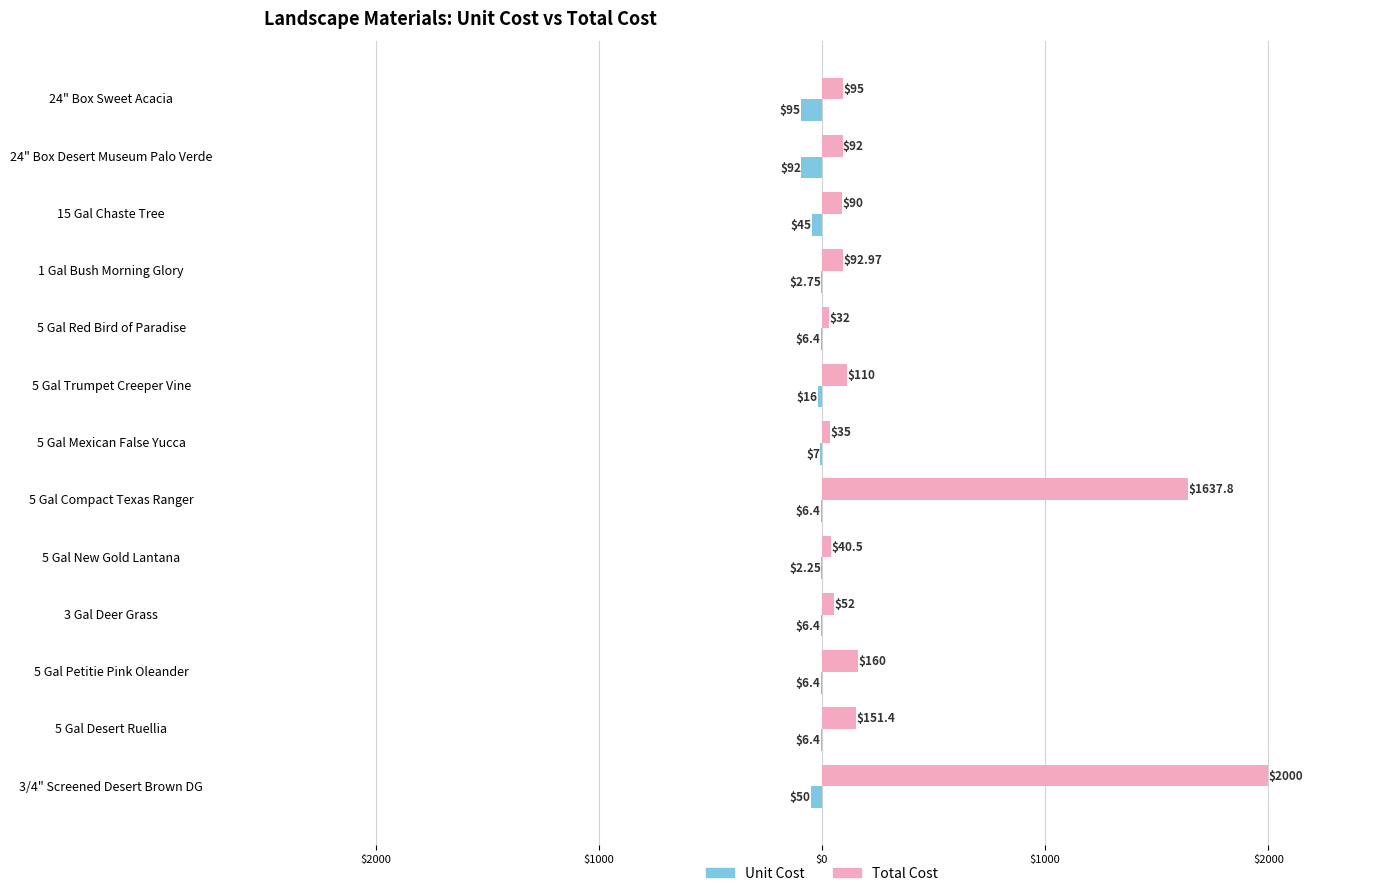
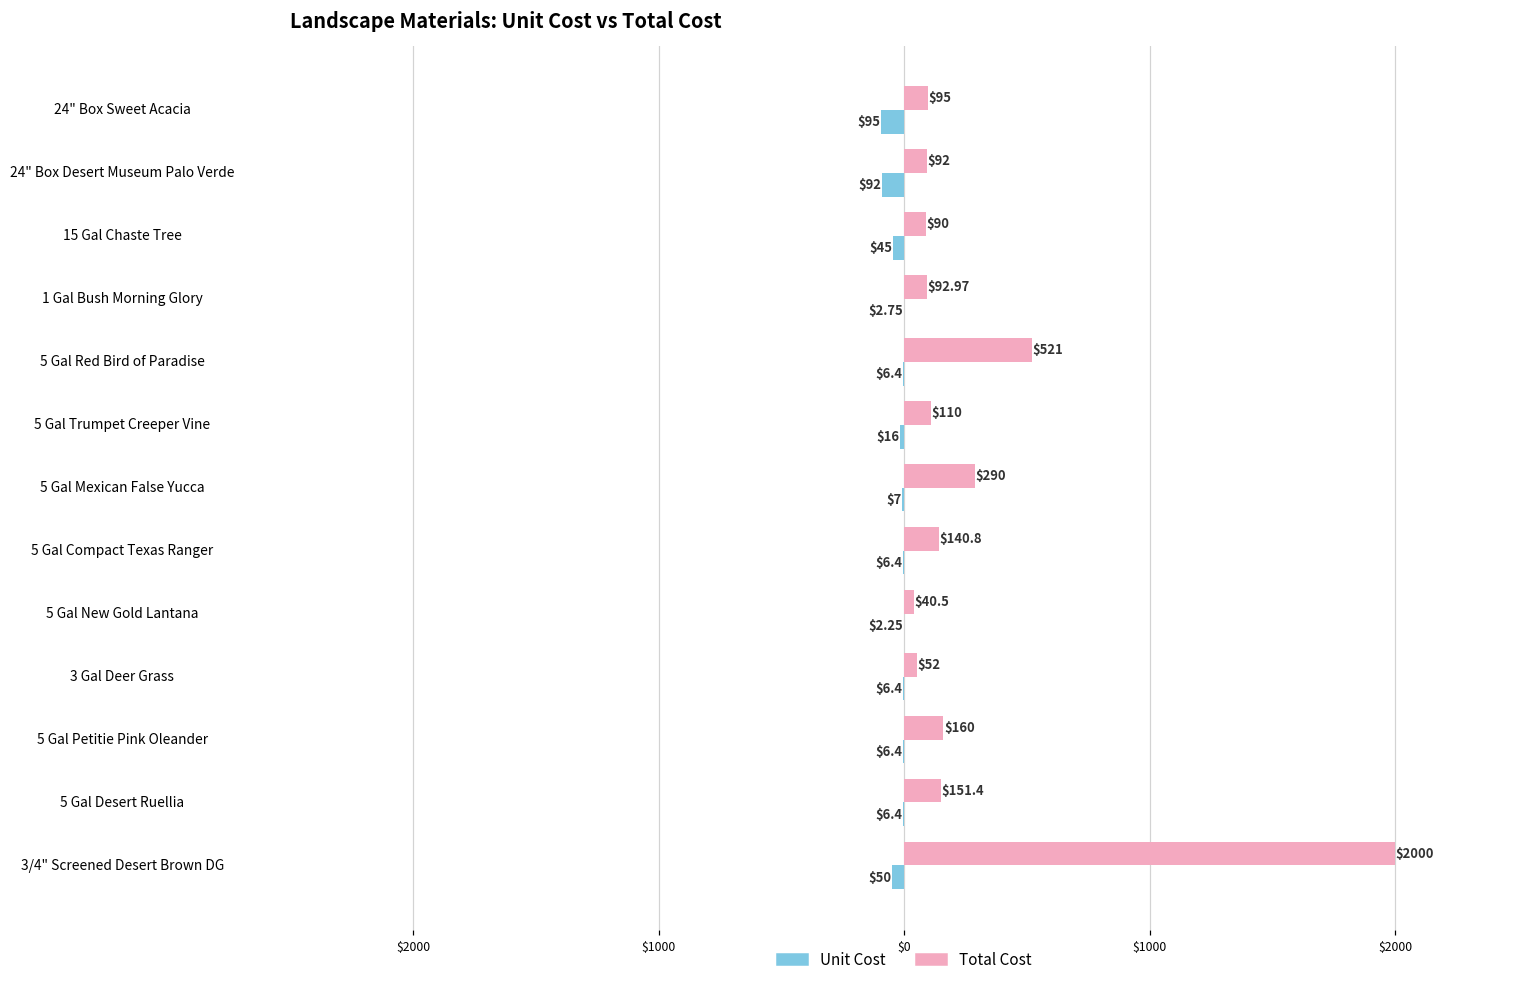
Total Cost, 5 Gal Red Bird of Paradise: $32 -> $521
Total Cost, 5 Gal Mexican False Yucca: $35 -> $290
Total Cost, 5 Gal Compact Texas Ranger: $1637.8 -> $140.8
